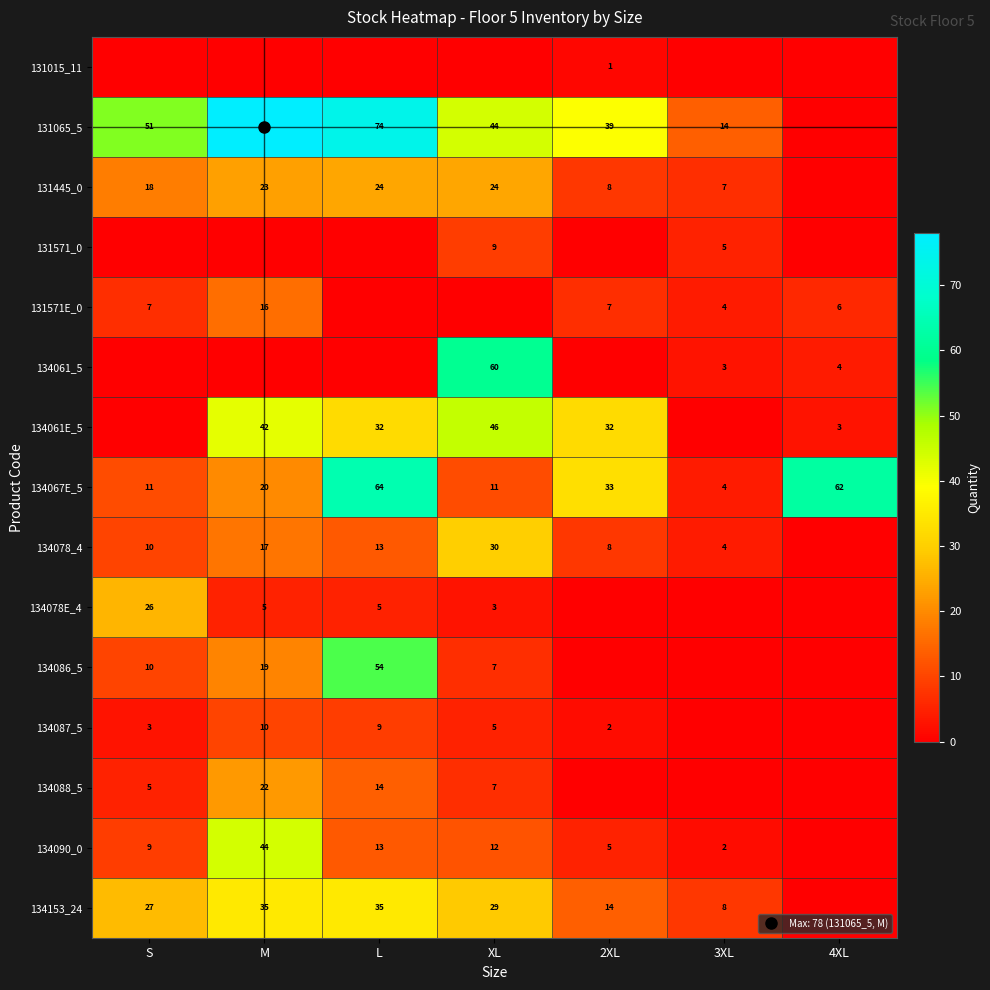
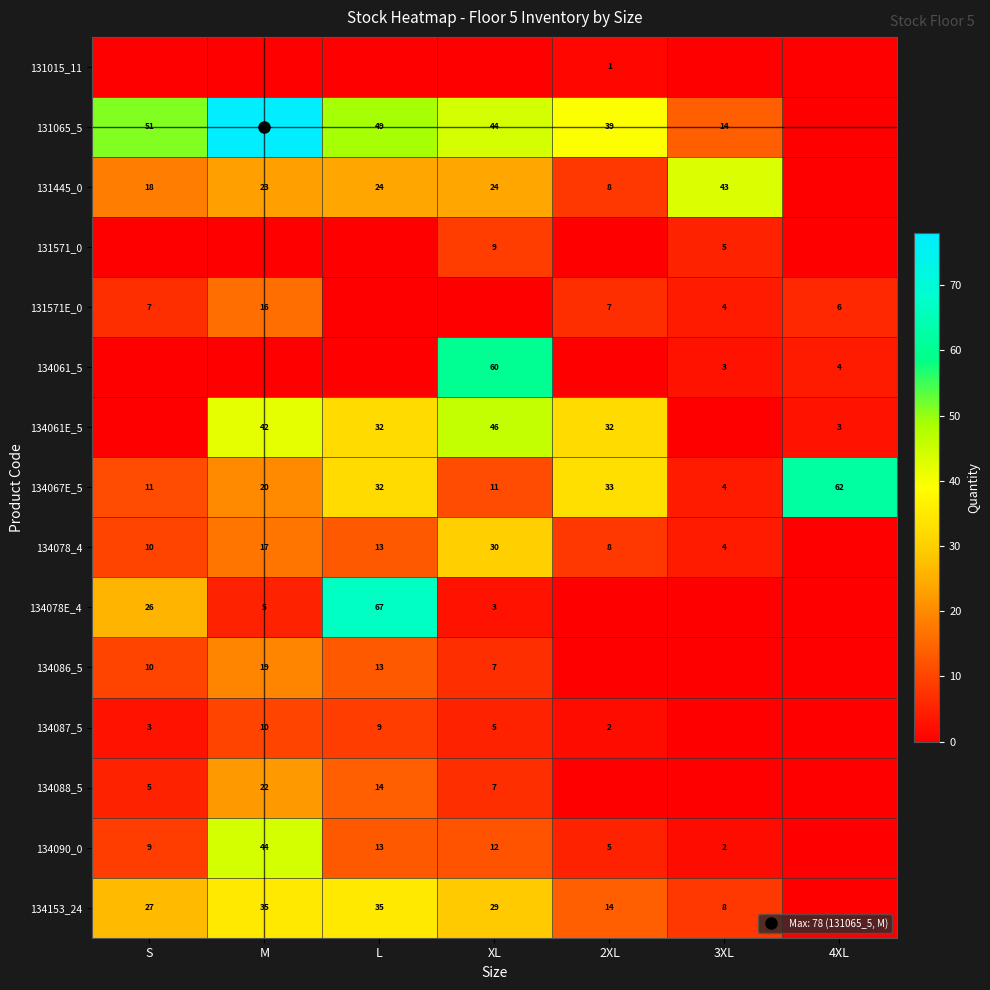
131065_5, L: 74 -> 49
131445_0, 3XL: 7 -> 43
134067E_5, L: 64 -> 32
134078E_4, L: 5 -> 67
134086_5, L: 54 -> 13
